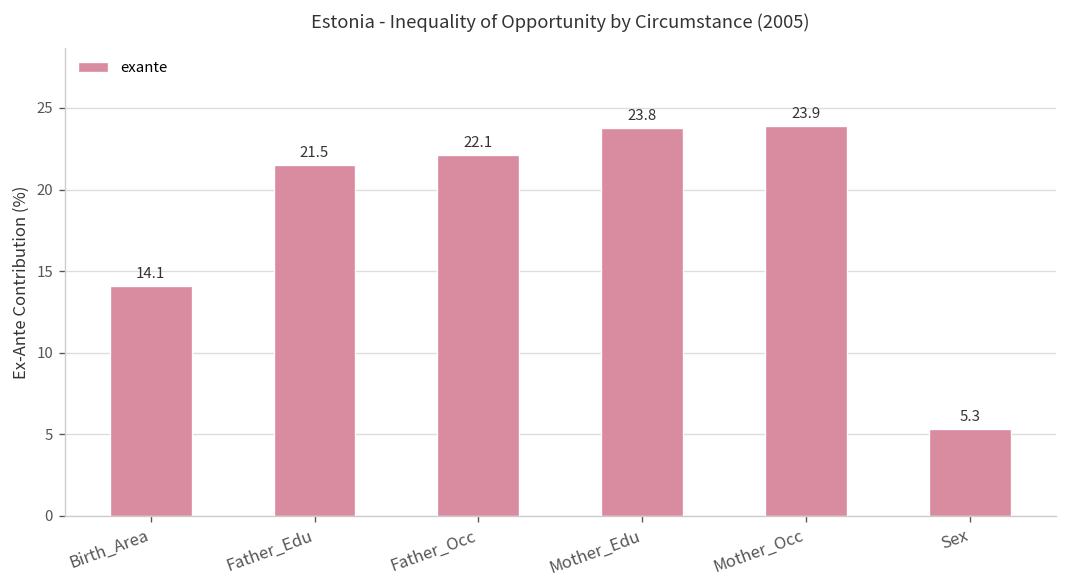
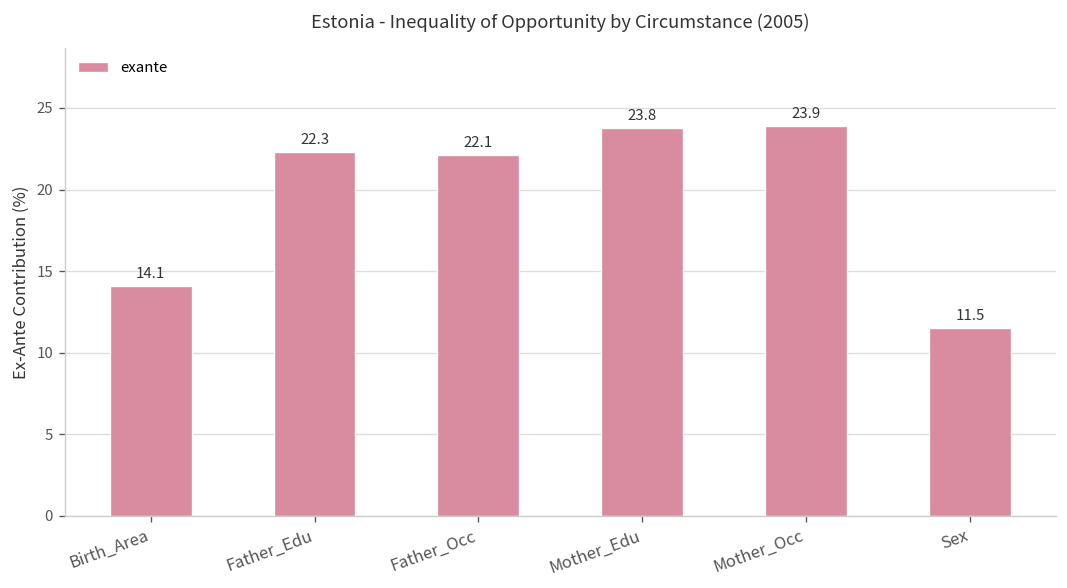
Father_Edu: 21.5 -> 22.3
Sex: 5.3 -> 11.5
